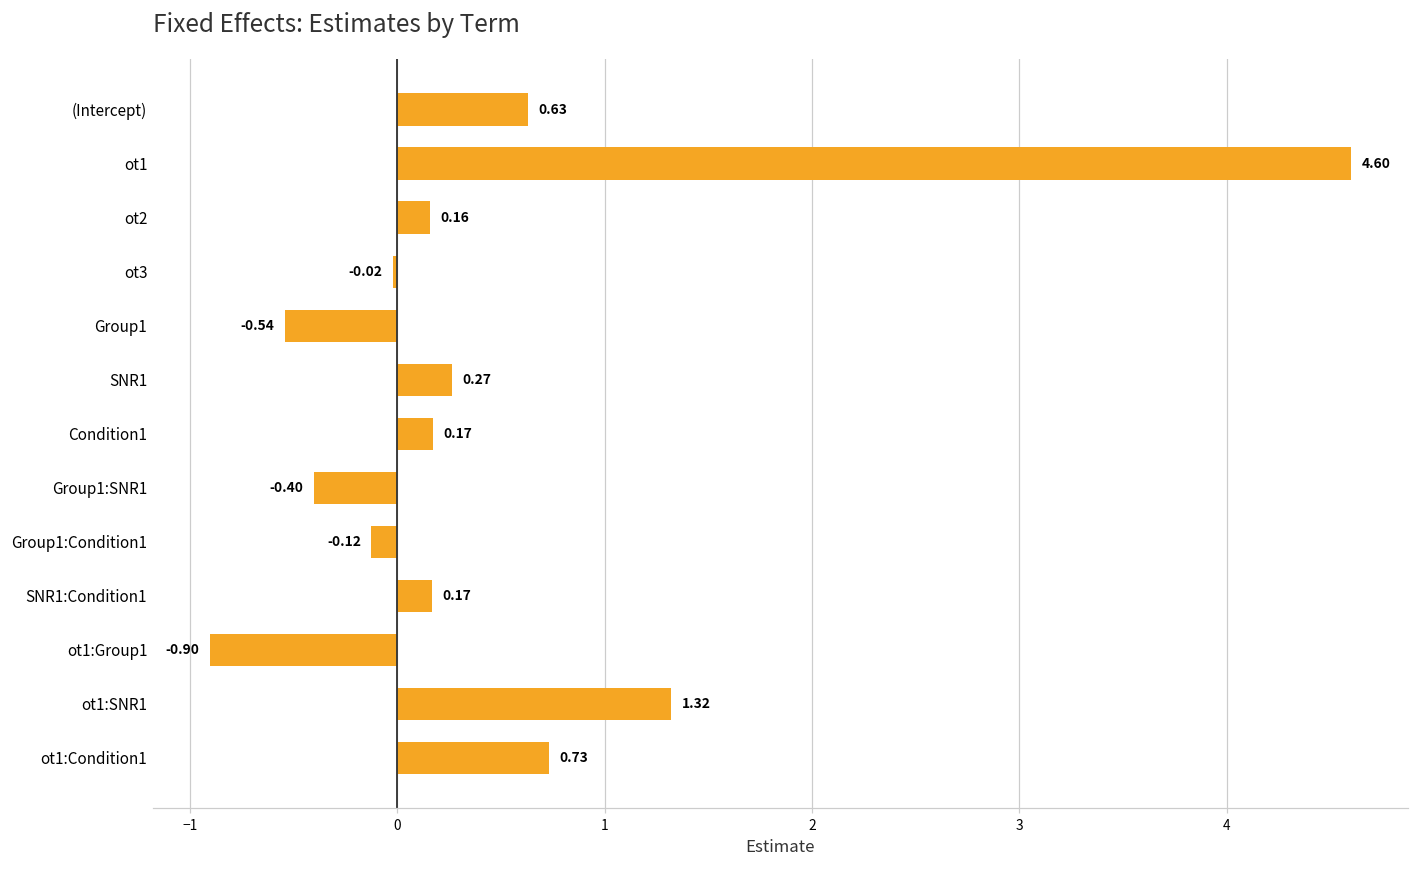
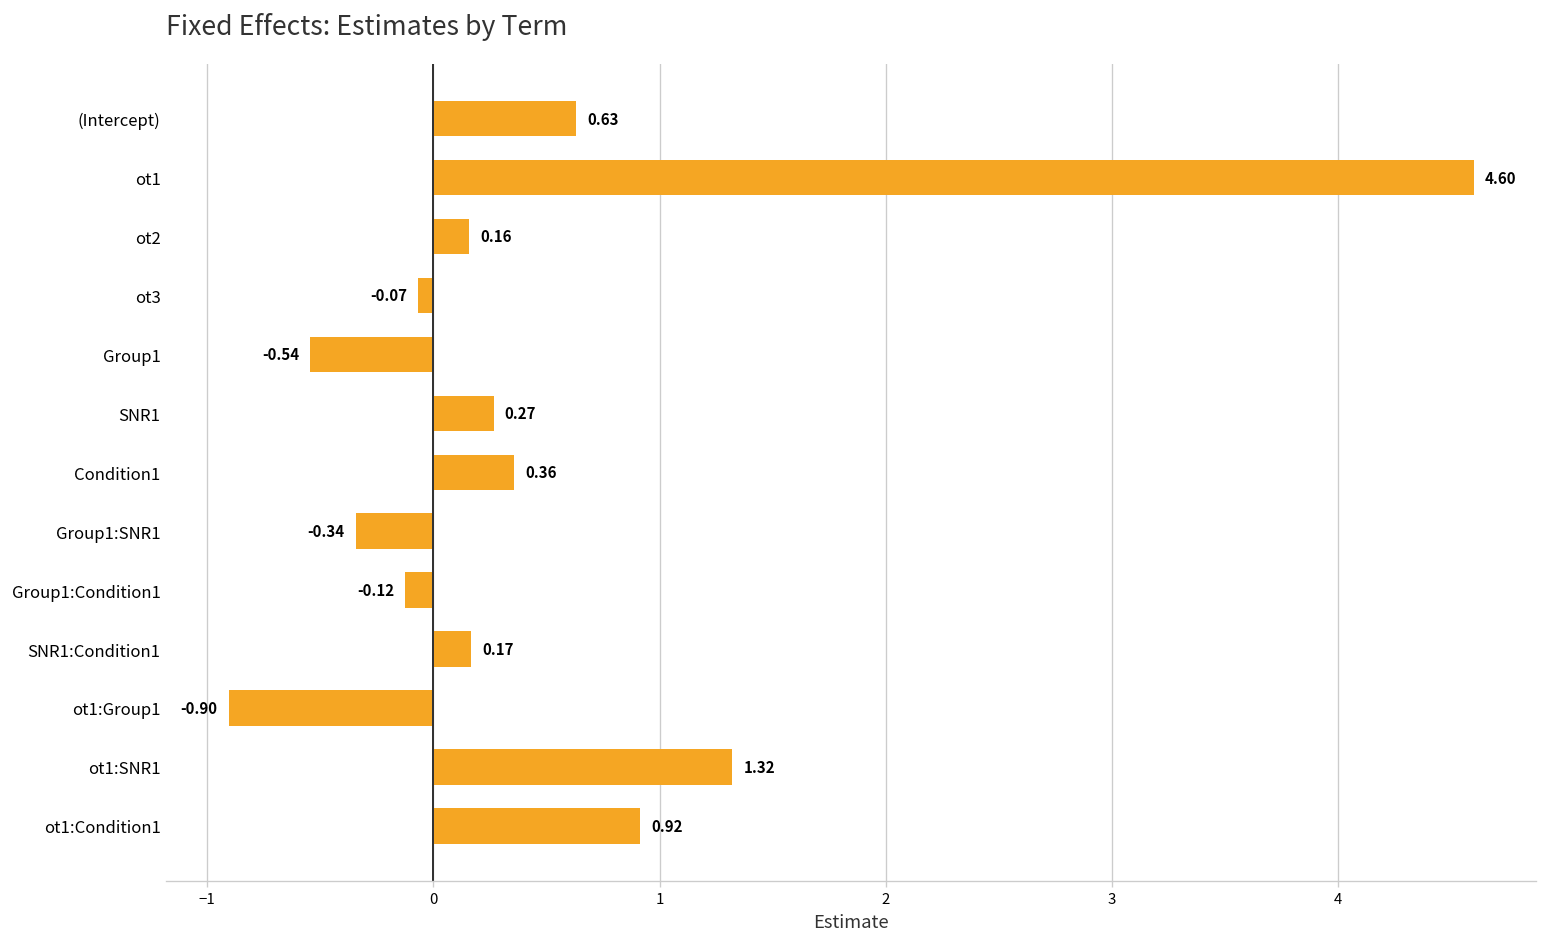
ot3: -0.02 -> -0.07
Condition1: 0.17 -> 0.36
Group1:SNR1: -0.40 -> -0.34
ot1:Condition1: 0.73 -> 0.92
